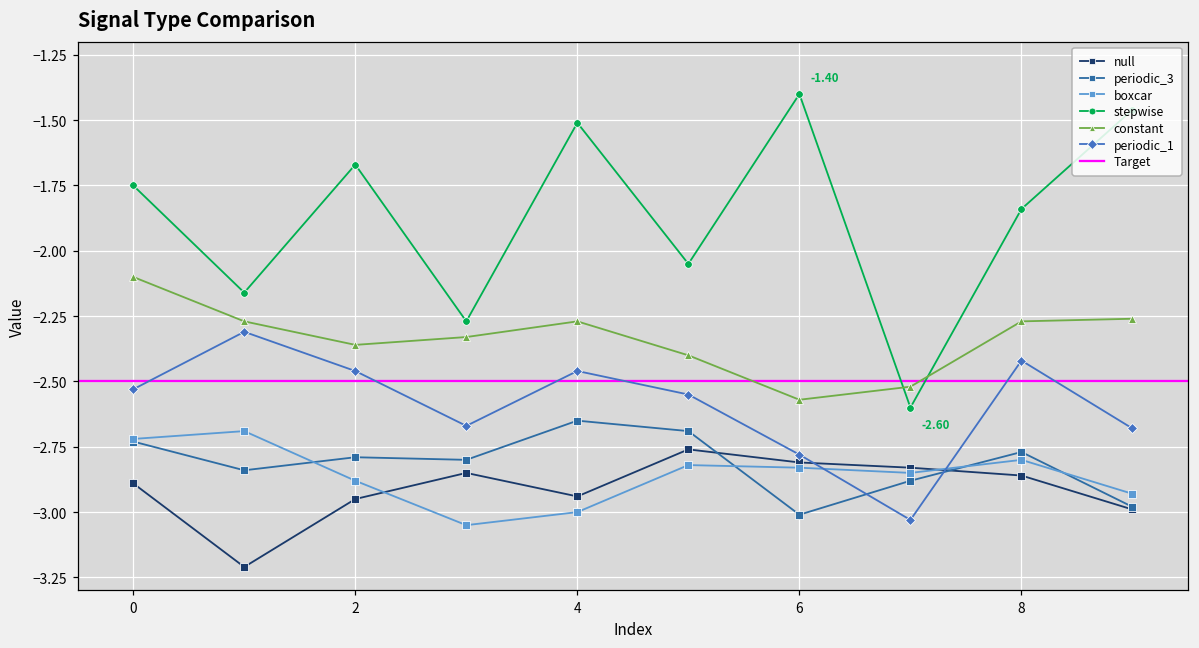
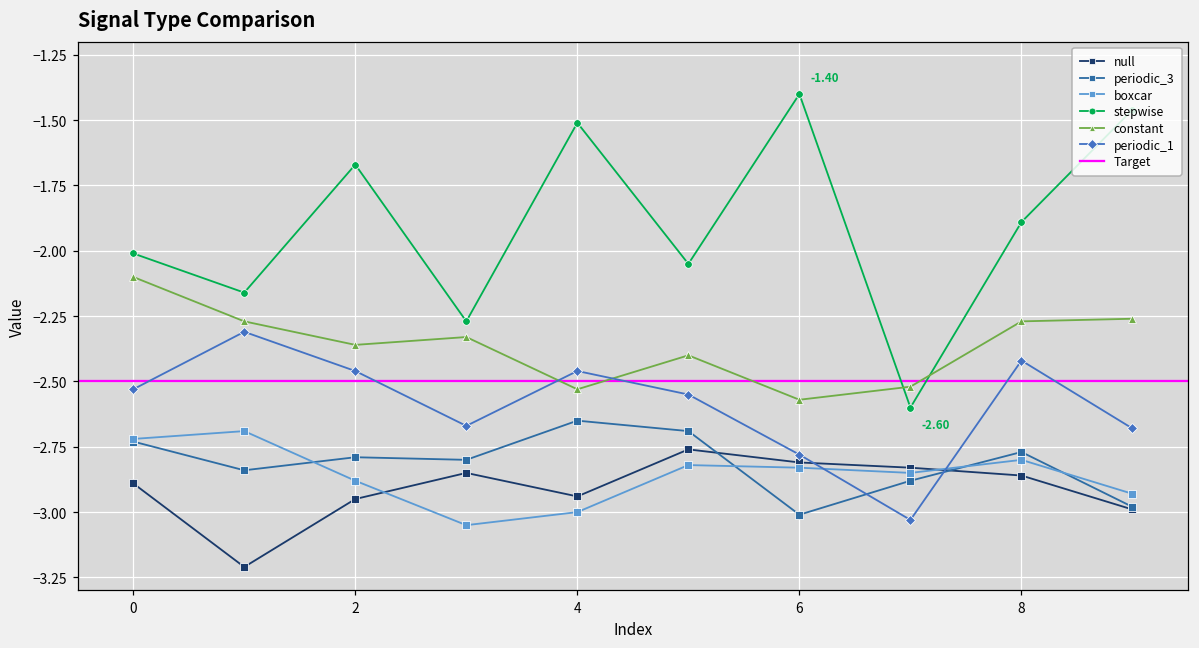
stepwise, 0: -1.75 -> -2.01
constant, 4: -2.27 -> -2.53
stepwise, 8: -1.84 -> -1.89
